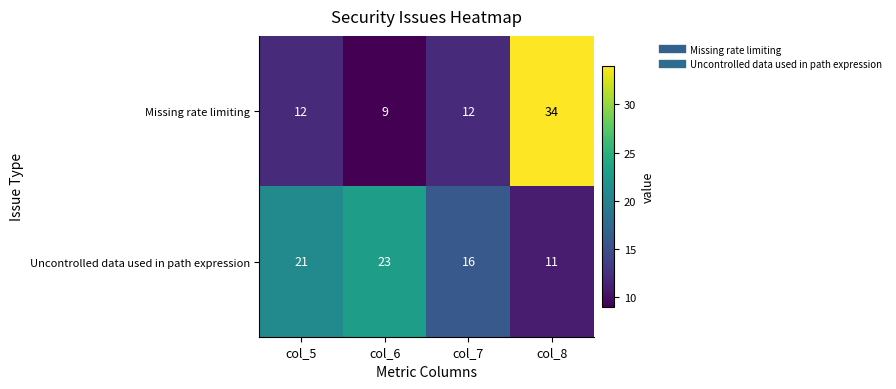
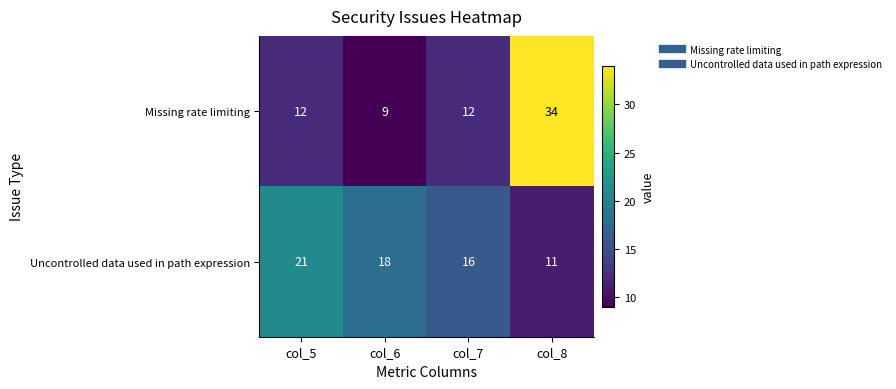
Uncontrolled data used in path expression, col_6: 23 -> 18
